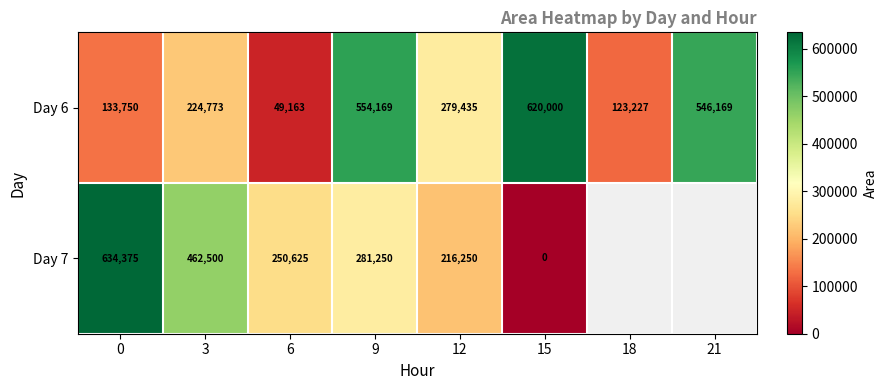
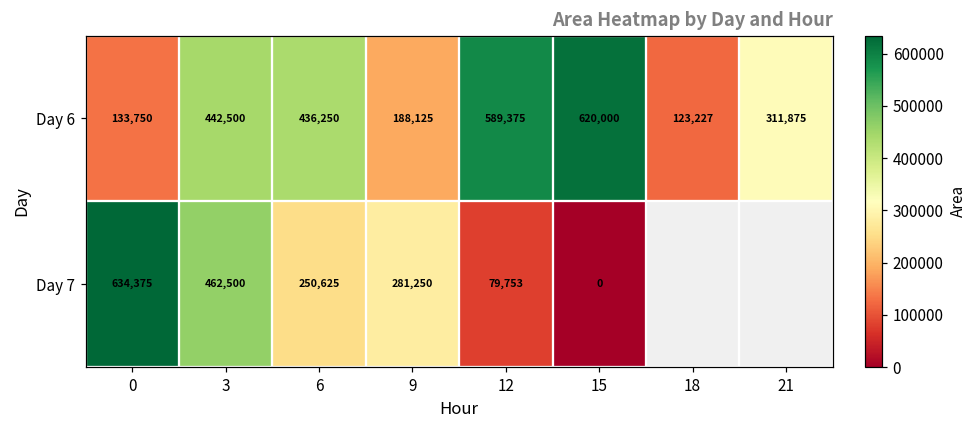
Day 6, 3: 224,773 -> 442,500
Day 6, 6: 49,163 -> 436,250
Day 6, 9: 554,169 -> 188,125
Day 6, 12: 279,435 -> 589,375
Day 6, 21: 546,169 -> 311,875
Day 7, 12: 216,250 -> 79,753
